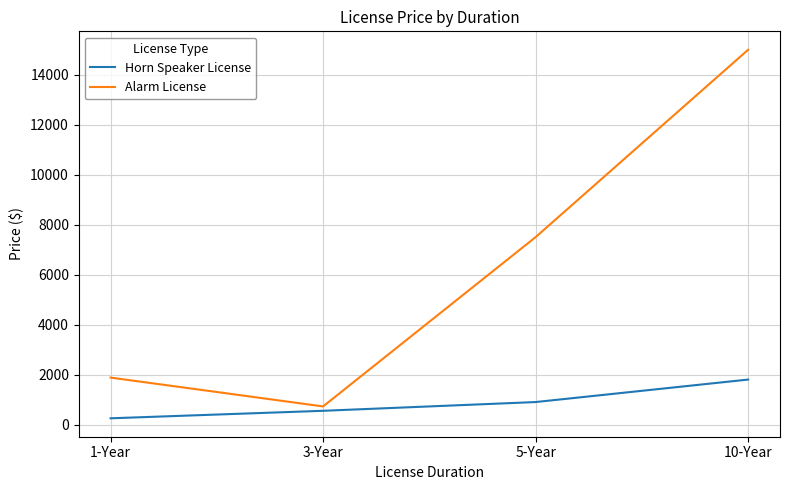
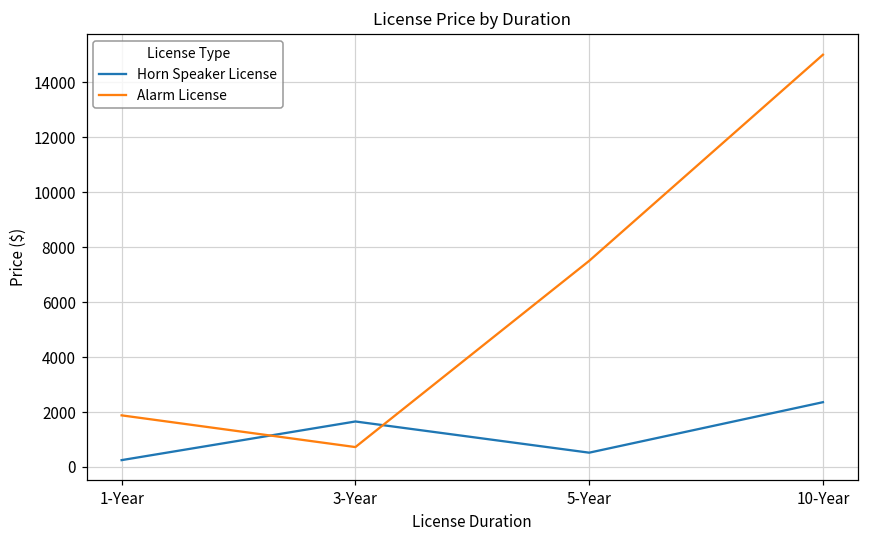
Horn Speaker License, 3-Year: 500 -> 1700
Horn Speaker License, 5-Year: 900 -> 500
Horn Speaker License, 10-Year: 1800 -> 2400
